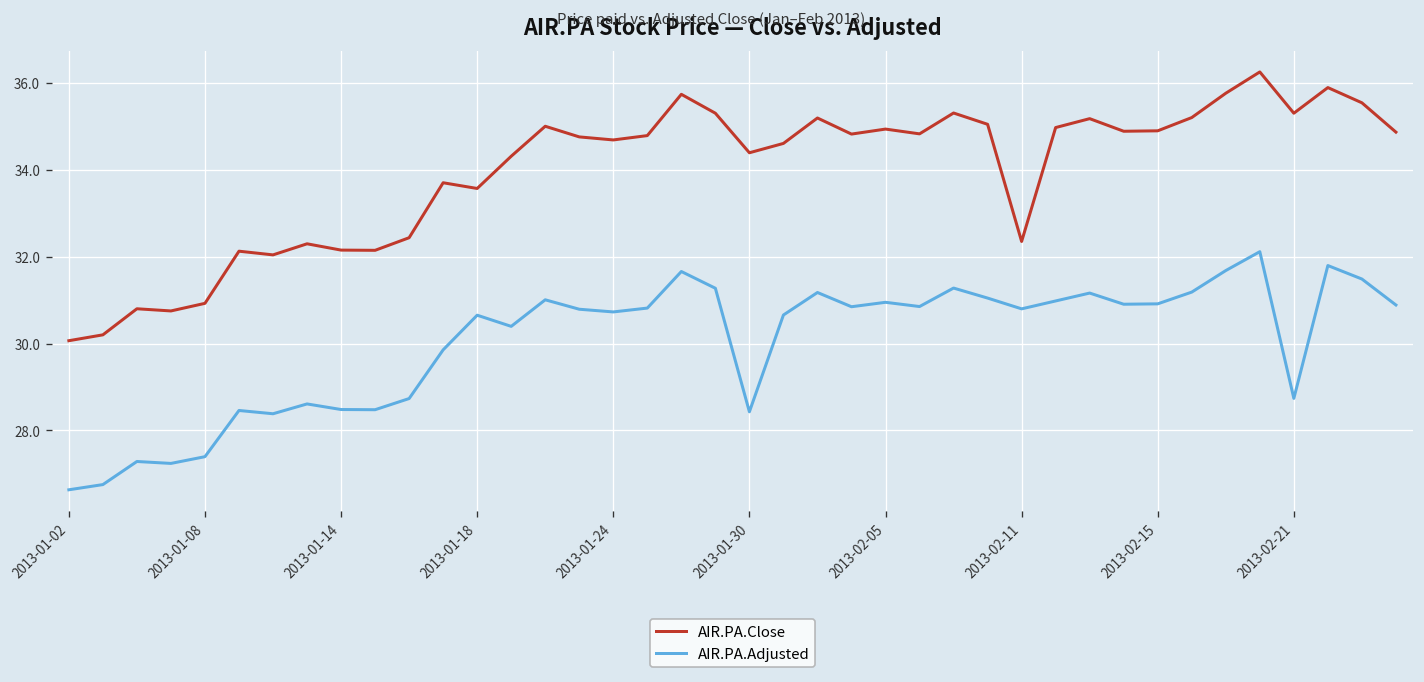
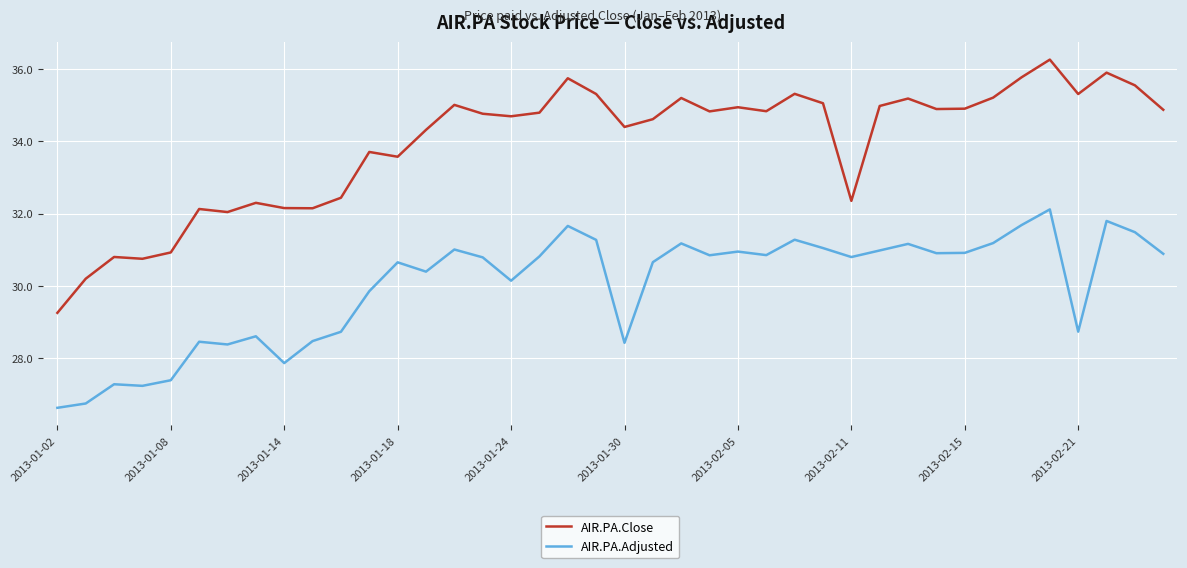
AIR.PA.Close, 2013-01-02: 30.1 -> 29.3
AIR.PA.Adjusted, 2013-01-14: 28.5 -> 27.9
AIR.PA.Adjusted, 2013-01-24: 30.7 -> 30.1
